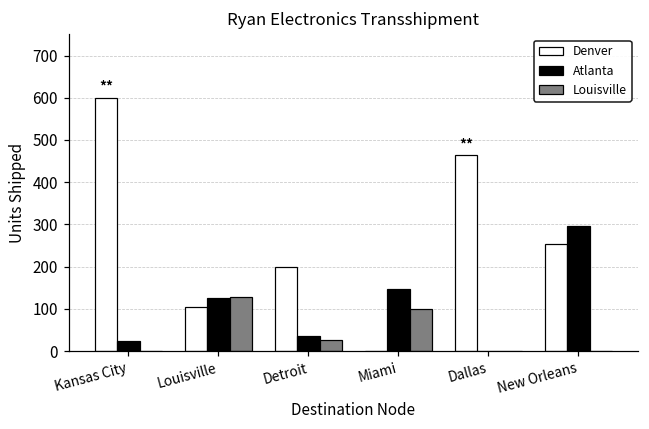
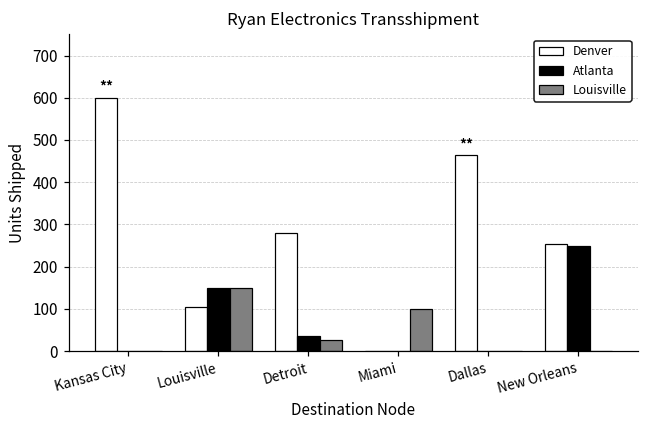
Atlanta, Kansas City: 20 -> 0
Atlanta, Louisville: 130 -> 150
Louisville, Louisville: 130 -> 150
Denver, Detroit: 200 -> 280
Atlanta, Miami: 150 -> 0
Atlanta, New Orleans: 300 -> 250
